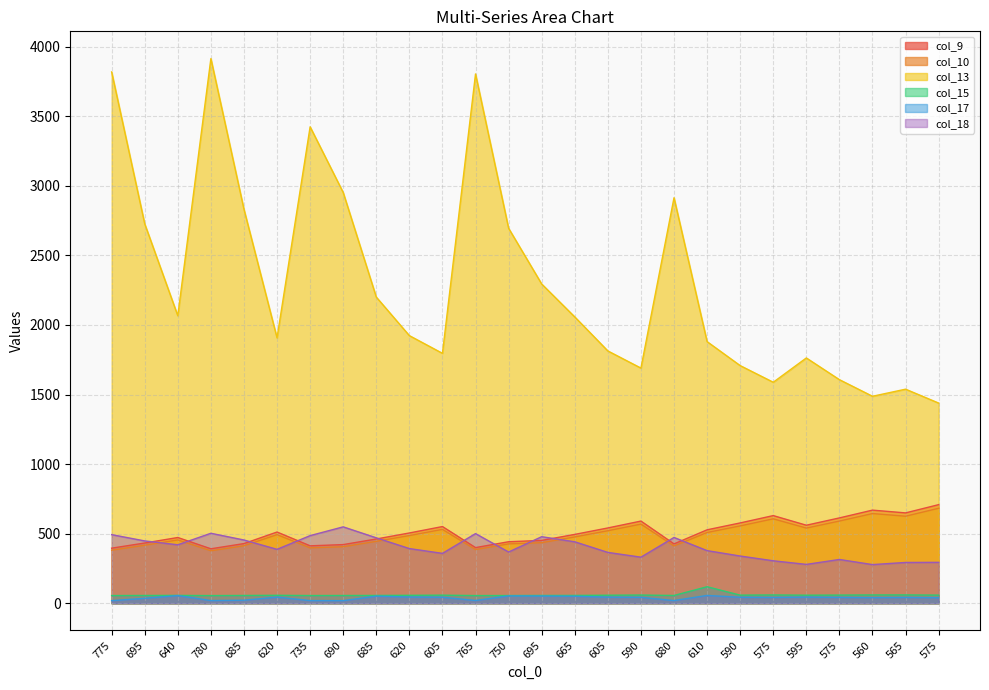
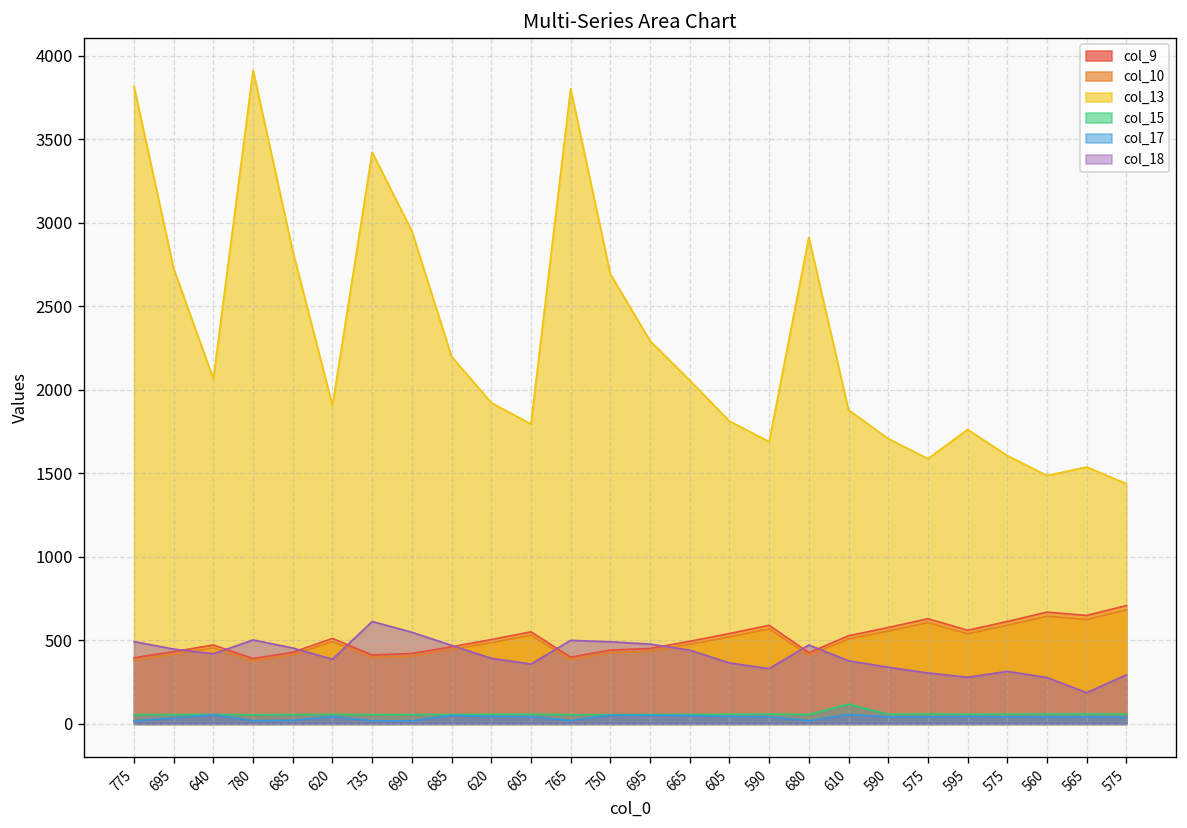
col_18, 735: 490 -> 610
col_18, 750: 370 -> 490
col_18, 565: 290 -> 190
